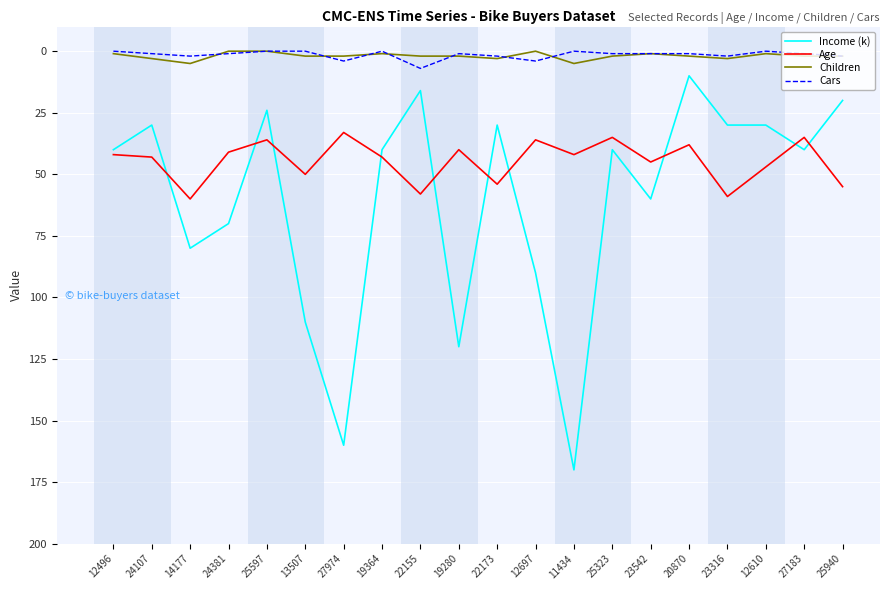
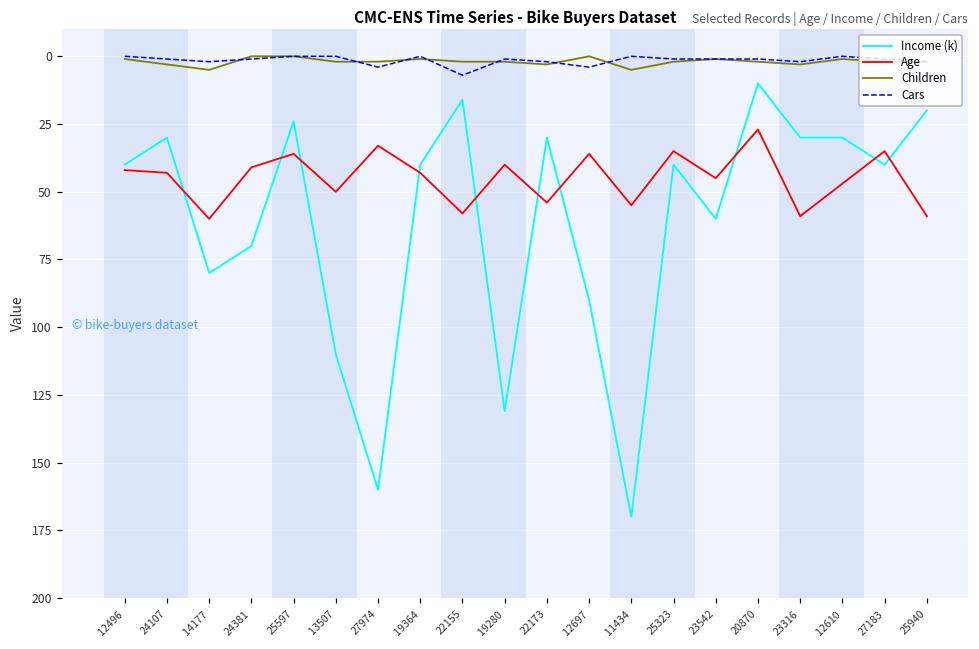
Income (k), 19280: 120 -> 131
Age, 11434: 42 -> 55
Age, 20870: 38 -> 27
Age, 25940: 55 -> 59
